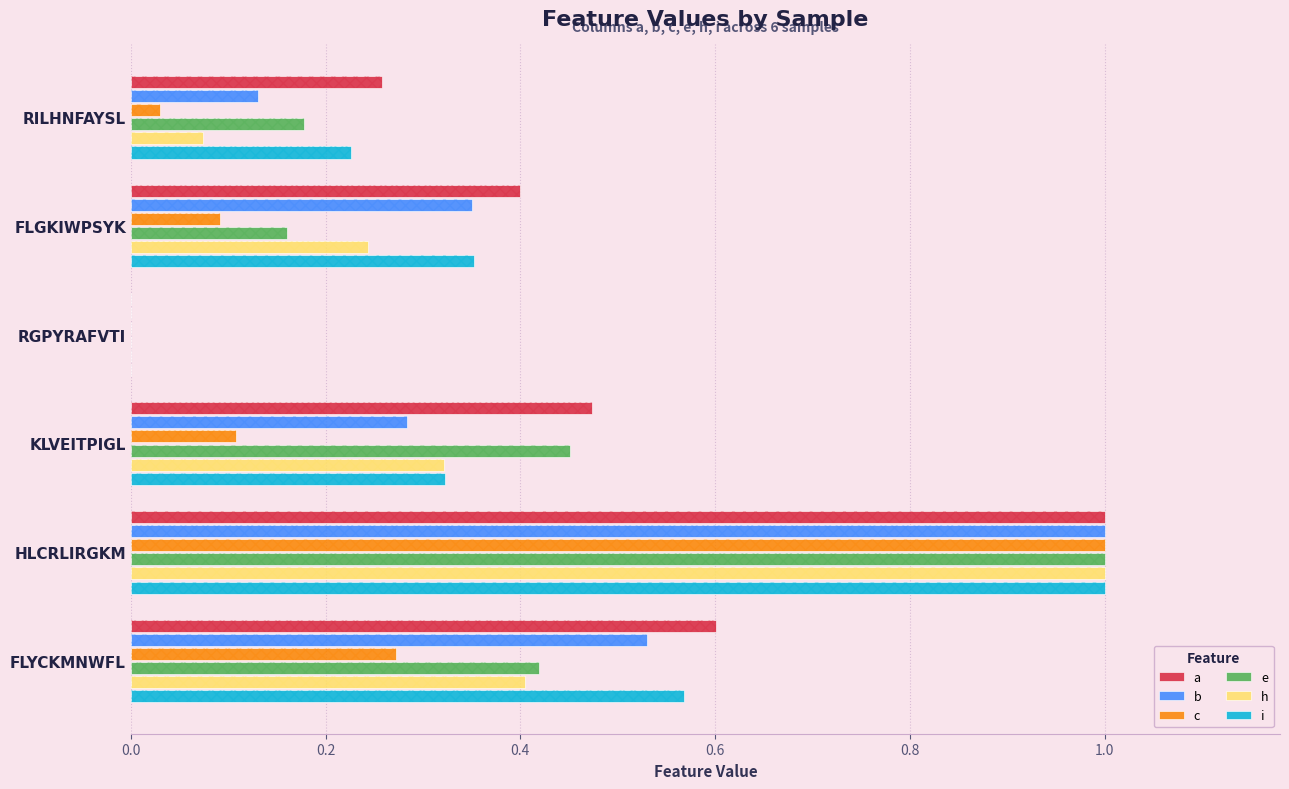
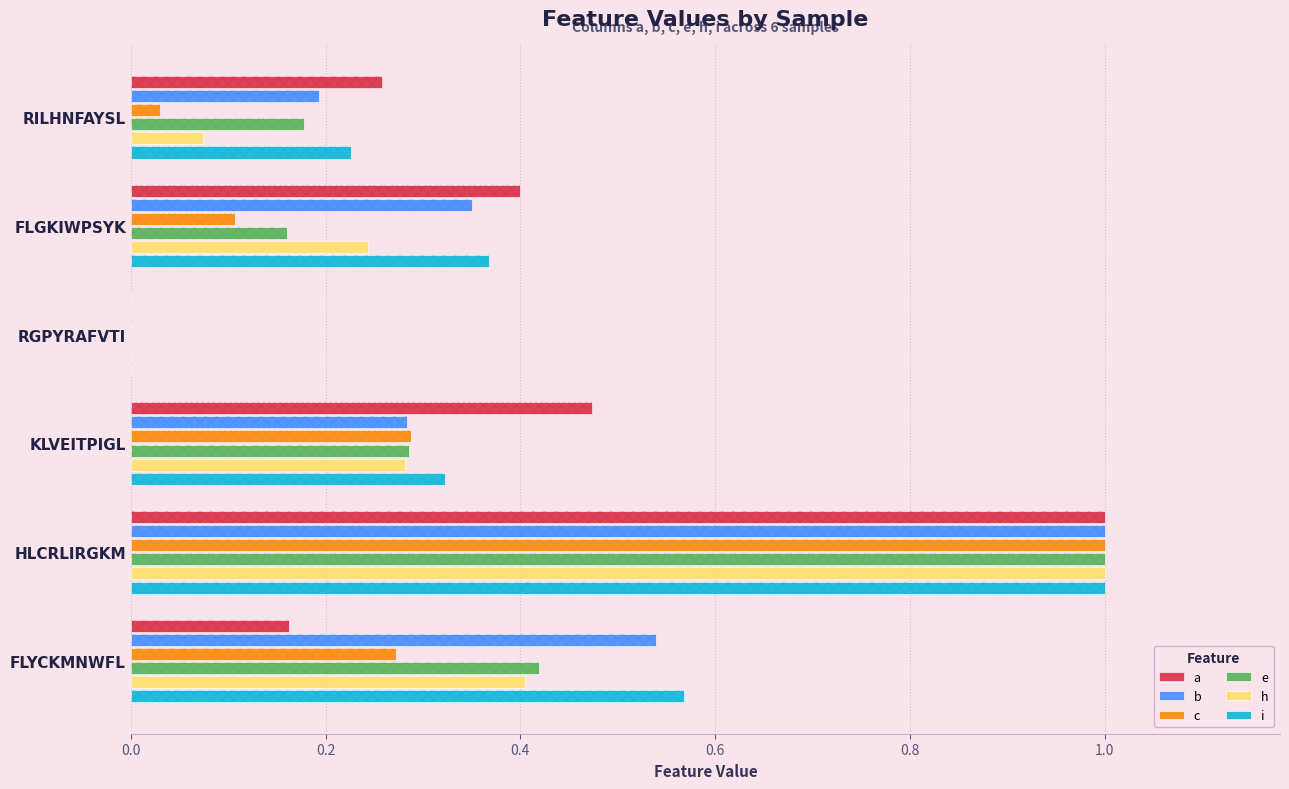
b, RILHNFAYSL: 0.13 -> 0.19
c, FLGKIWPSYK: 0.09 -> 0.11
i, FLGKIWPSYK: 0.35 -> 0.37
c, KLVEITPIGL: 0.11 -> 0.29
e, KLVEITPIGL: 0.45 -> 0.29
h, KLVEITPIGL: 0.32 -> 0.28
a, FLYCKMNWFL: 0.60 -> 0.16
b, FLYCKMNWFL: 0.53 -> 0.54
